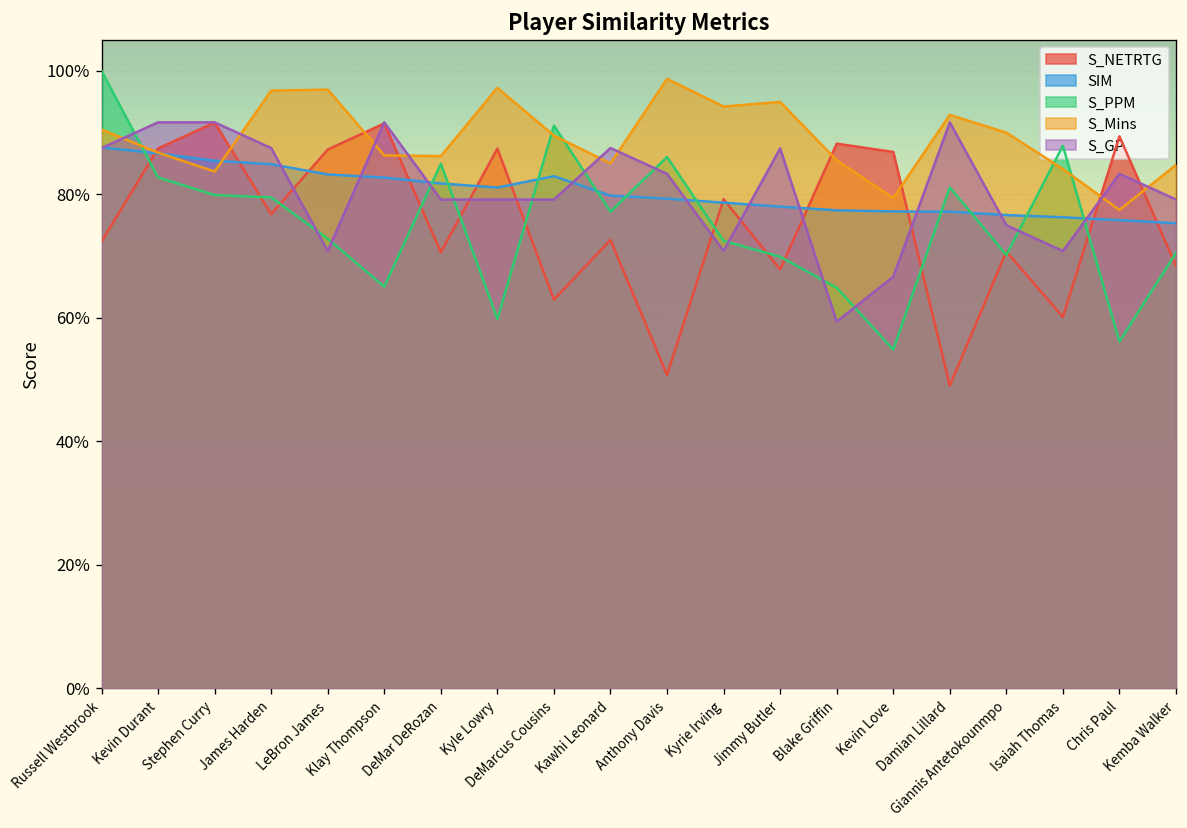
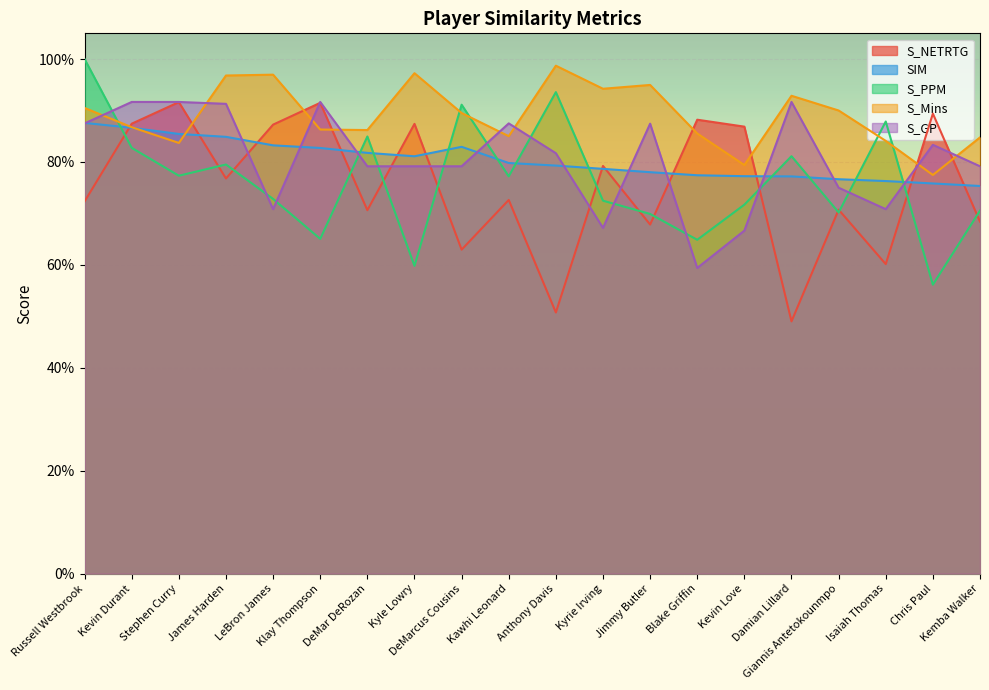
S_PPM, Stephen Curry: 80% -> 77%
S_GP, James Harden: 88% -> 91%
S_PPM, Anthony Davis: 86% -> 94%
S_GP, Anthony Davis: 83% -> 82%
S_GP, Kyrie Irving: 71% -> 67%
S_PPM, Kevin Love: 55% -> 72%
